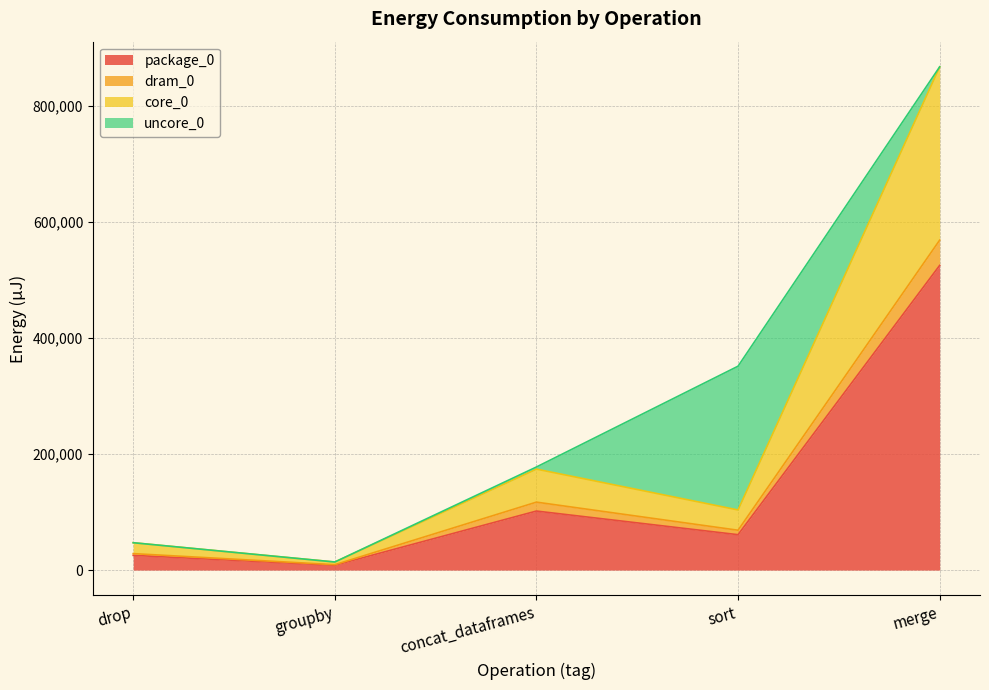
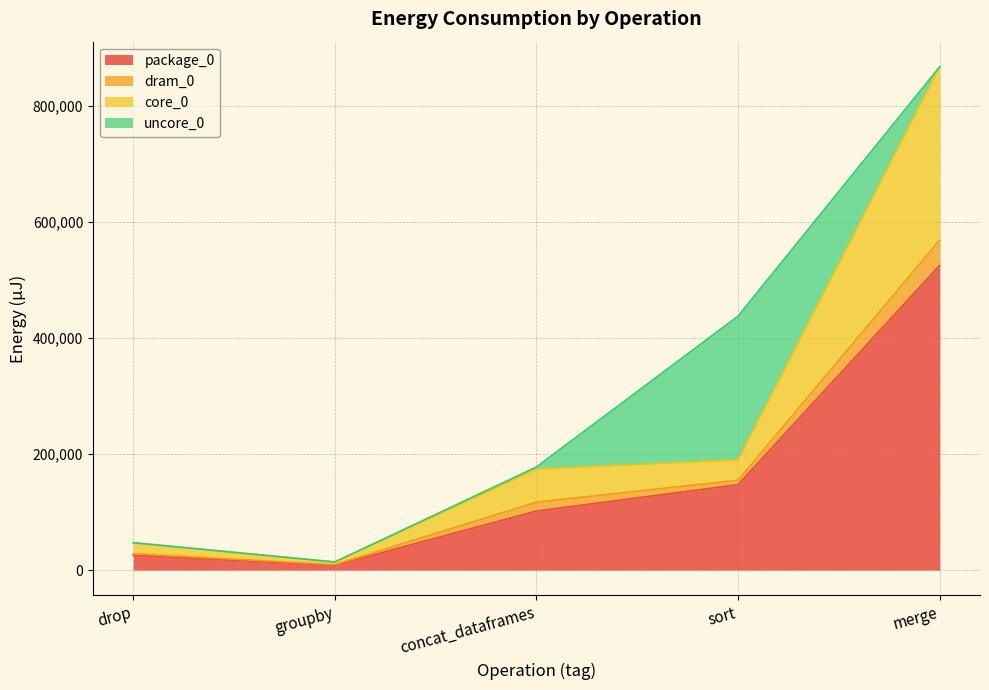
package_0, sort: 60,000 -> 150,000
